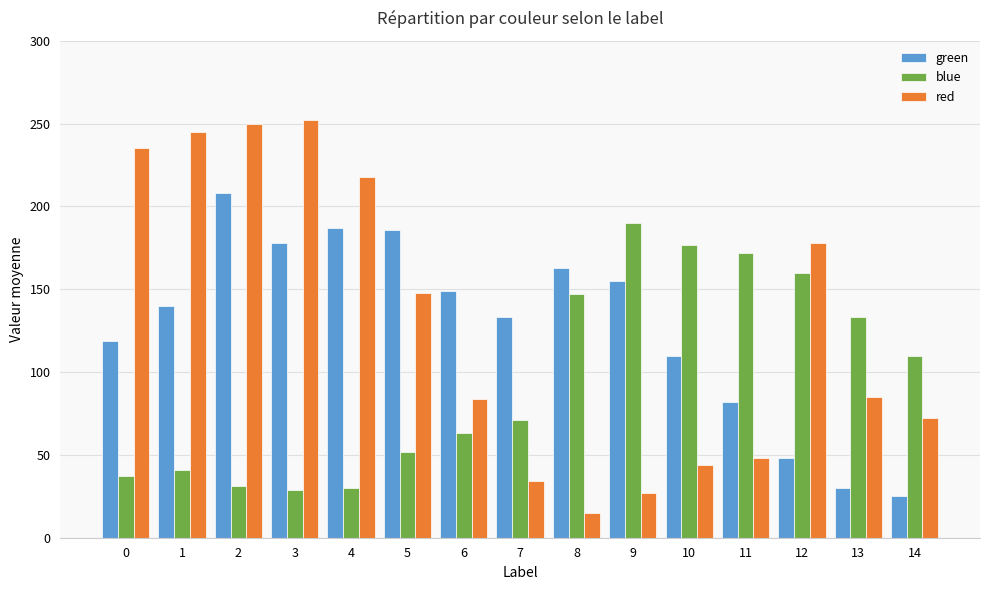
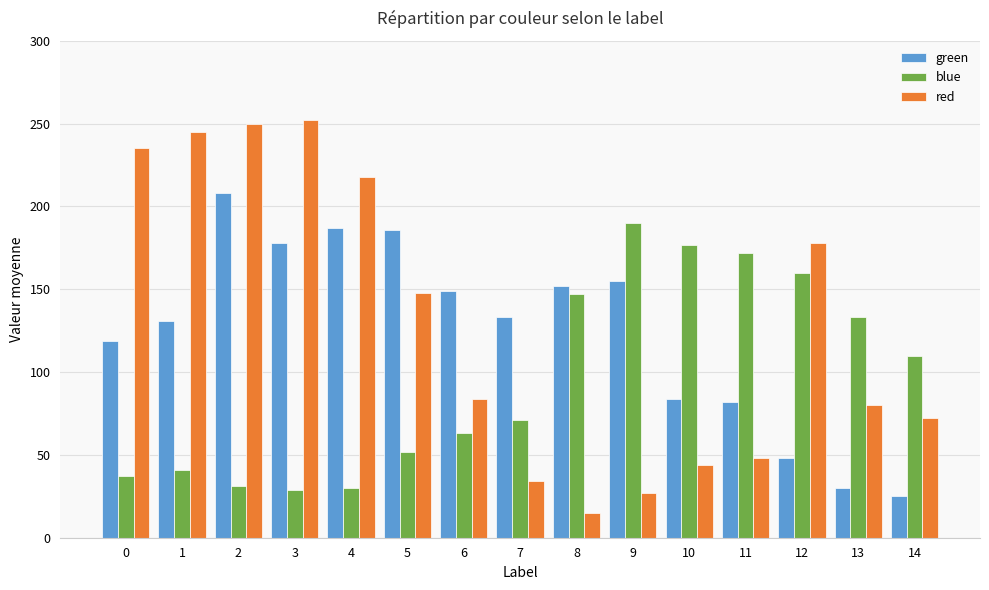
green, 1: 140 -> 131
green, 8: 163 -> 152
green, 10: 110 -> 84
red, 13: 85 -> 80
